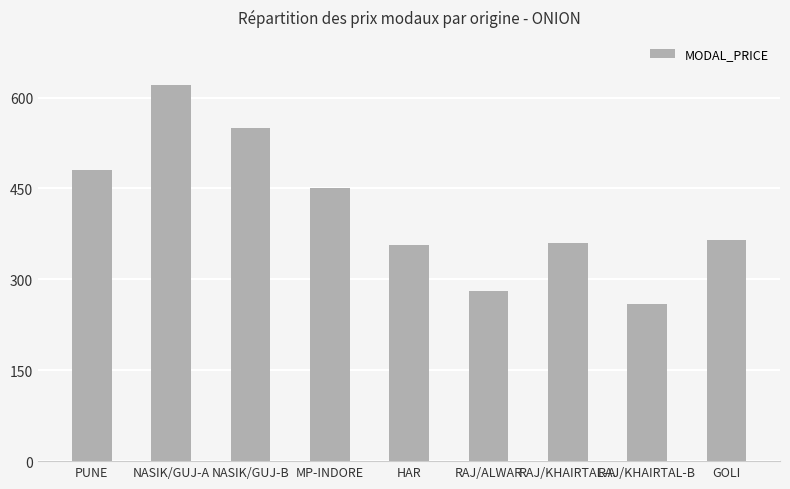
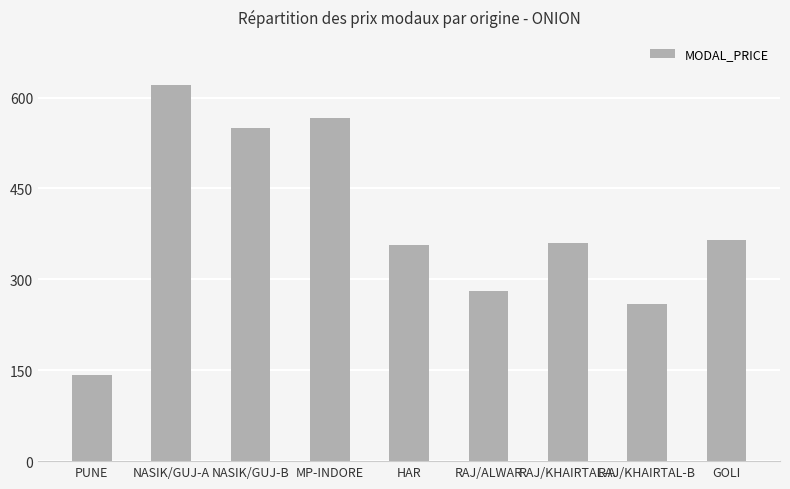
PUNE: 480 -> 140
MP-INDORE: 450 -> 570
